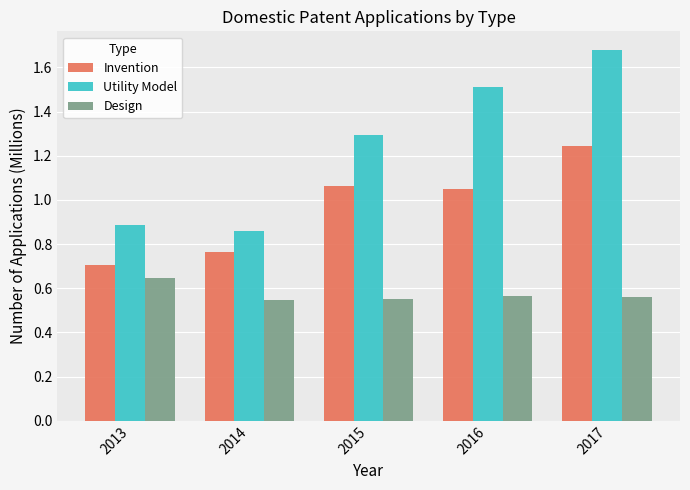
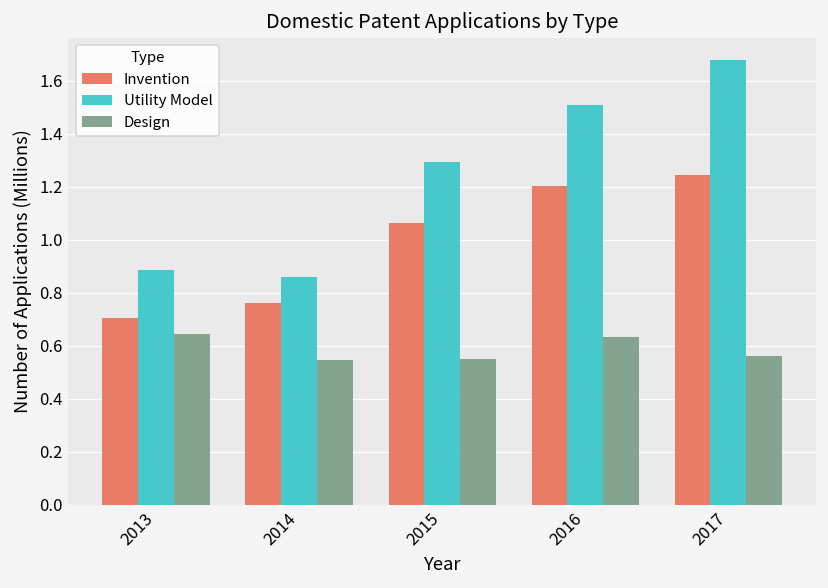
Invention, 2016: 1.05 -> 1.20
Design, 2016: 0.56 -> 0.63
